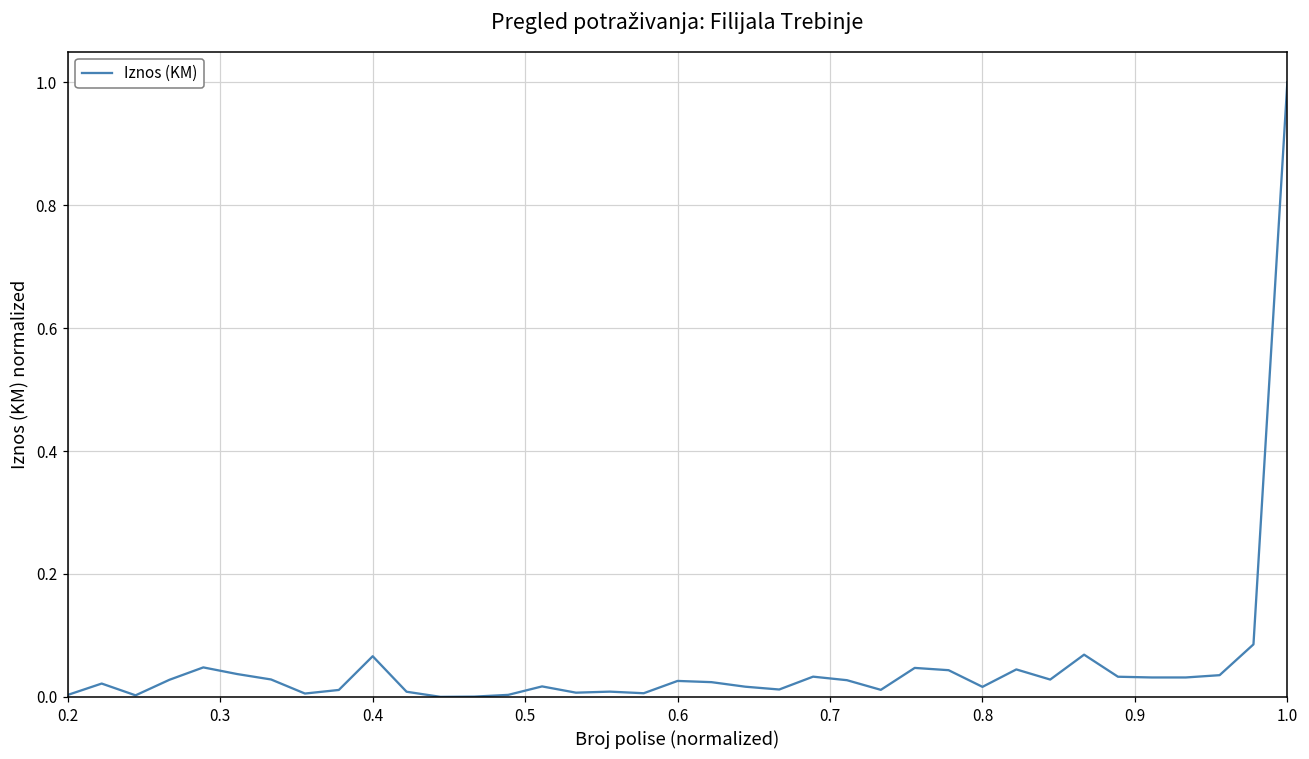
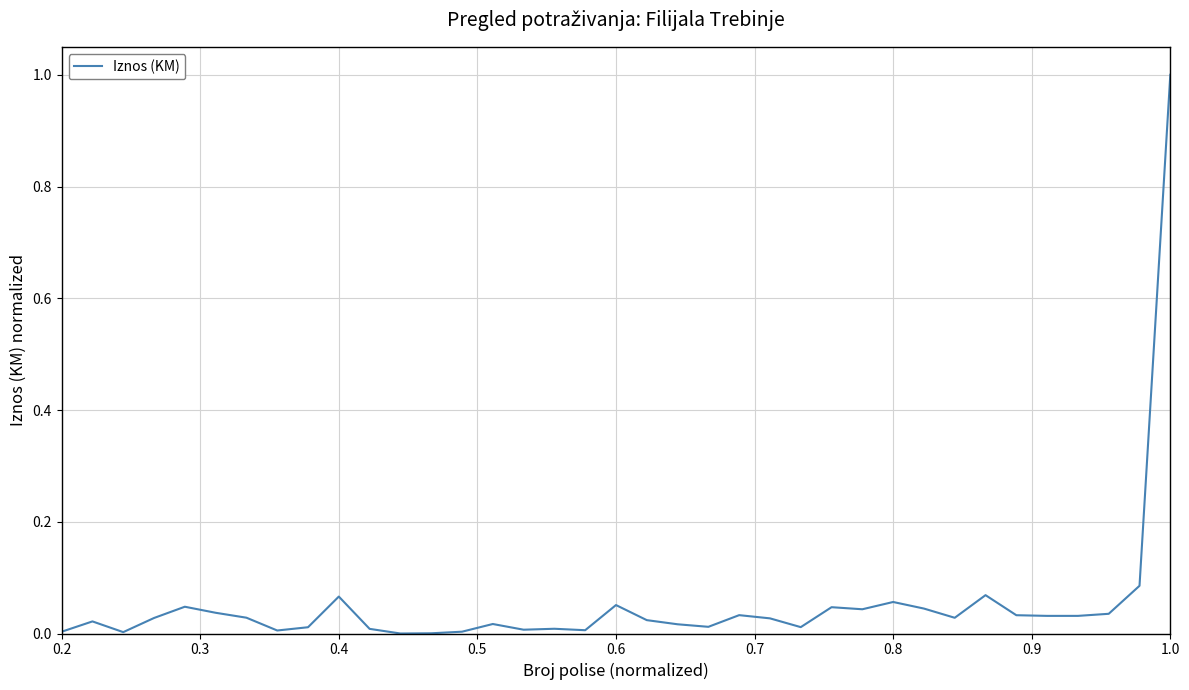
0.6: 0.03 -> 0.05
0.8: 0.02 -> 0.06
